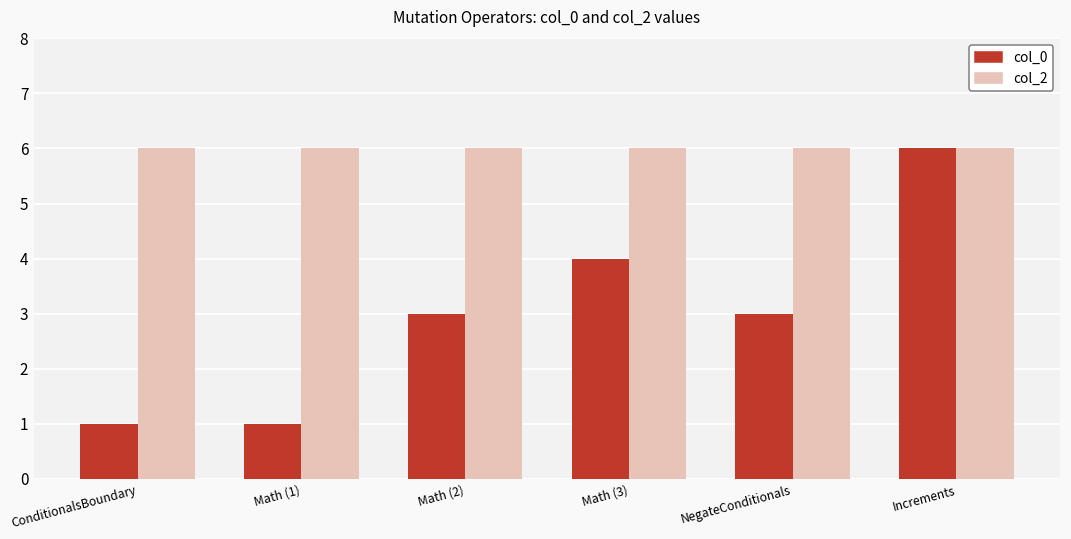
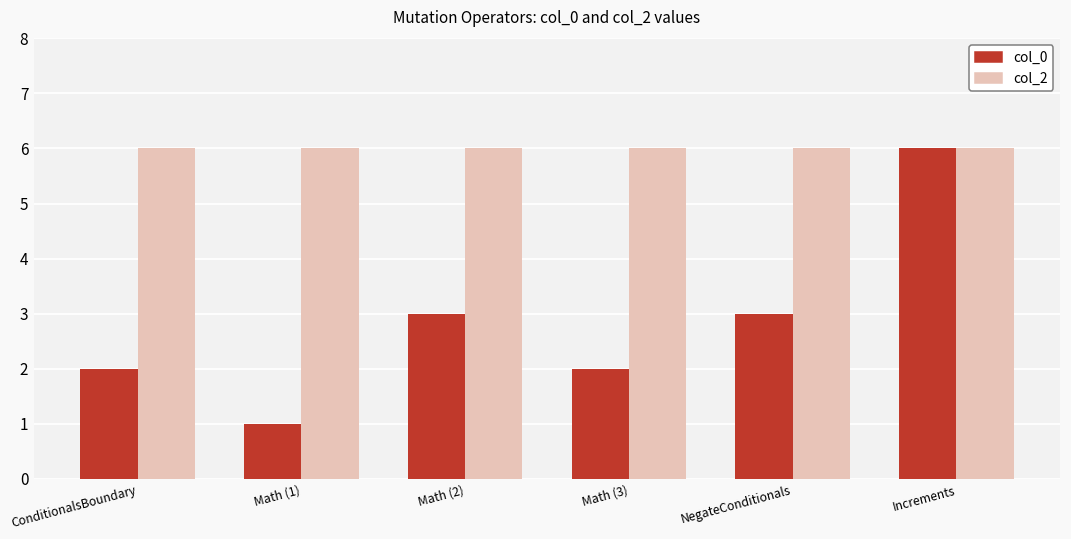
col_0, ConditionalsBoundary: 1 -> 2
col_0, Math (3): 4 -> 2
